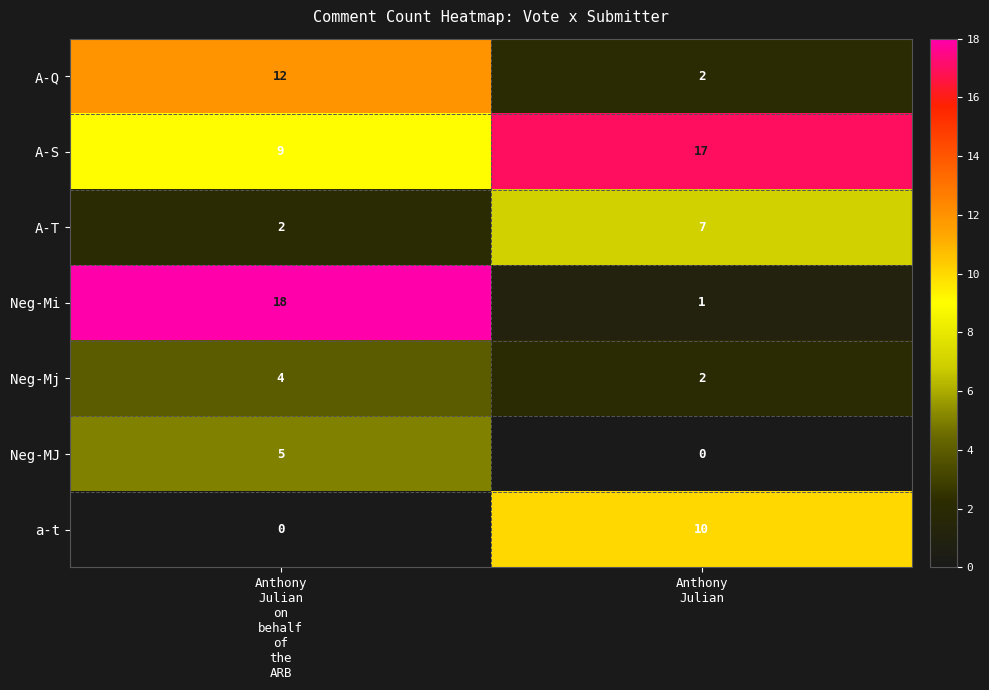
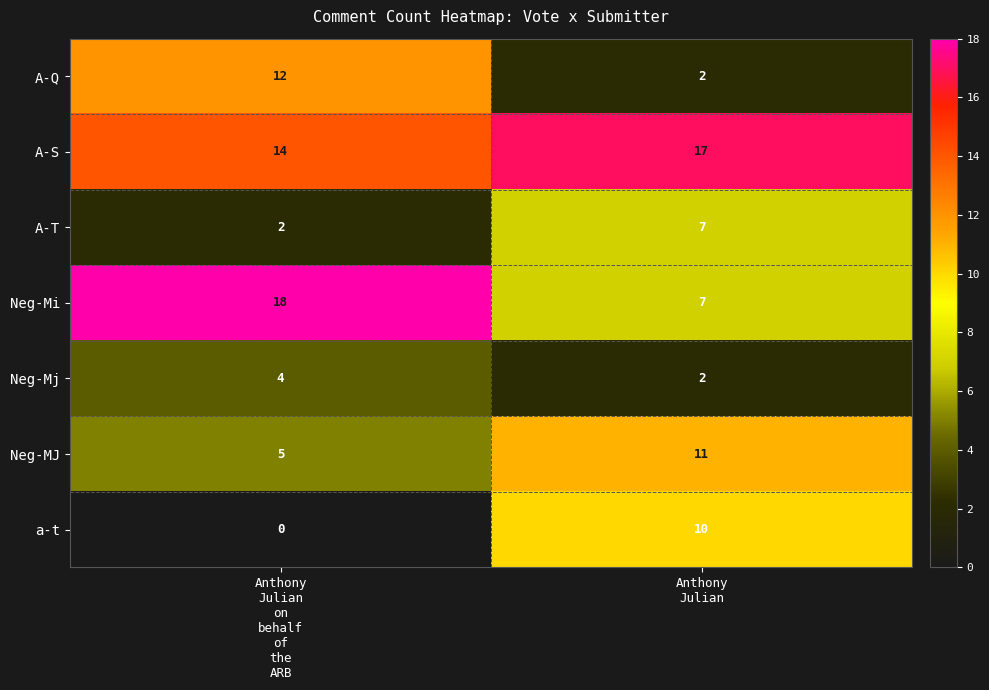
A-S, Anthony Julian on behalf of the ARB: 9 -> 14
Neg-Mi, Anthony Julian: 1 -> 7
Neg-MJ, Anthony Julian: 0 -> 11
